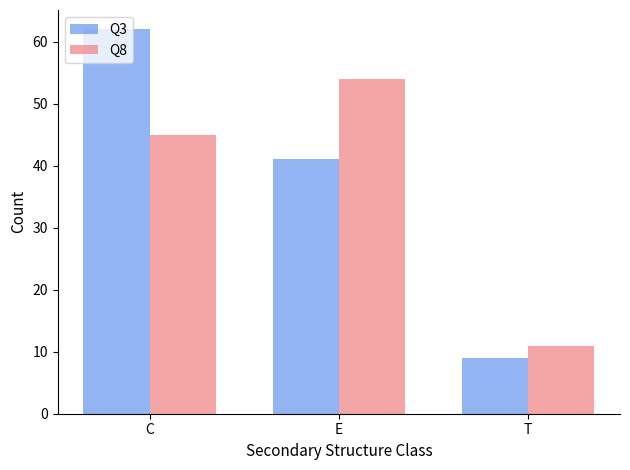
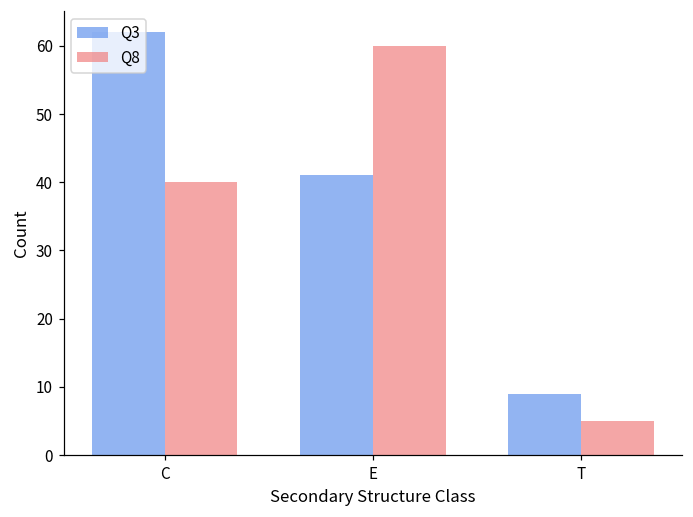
Q8, C: 45 -> 40
Q8, E: 54 -> 60
Q8, T: 11 -> 5
